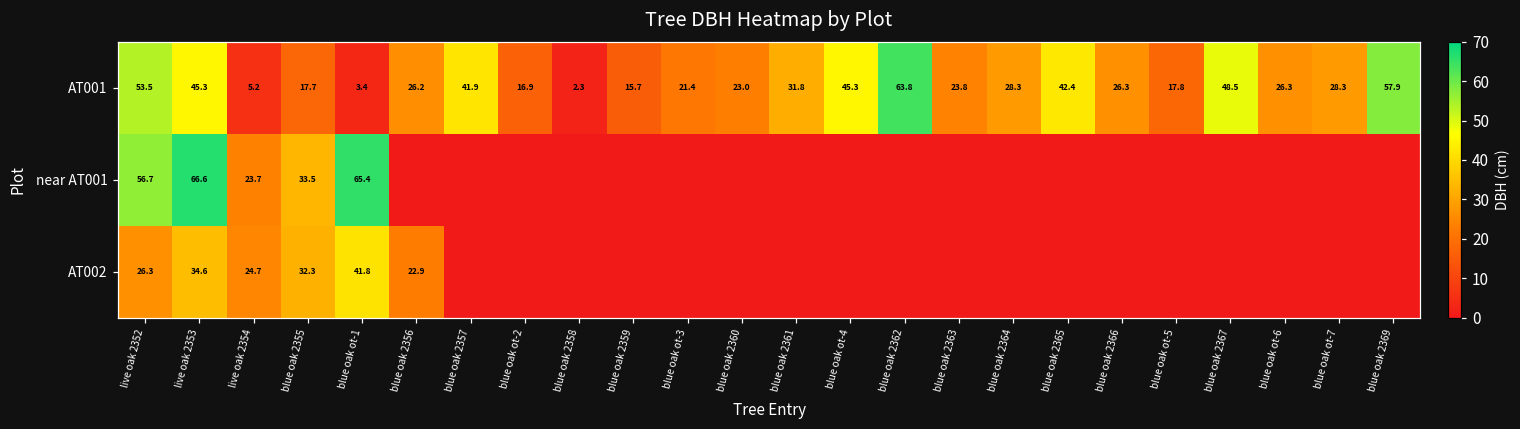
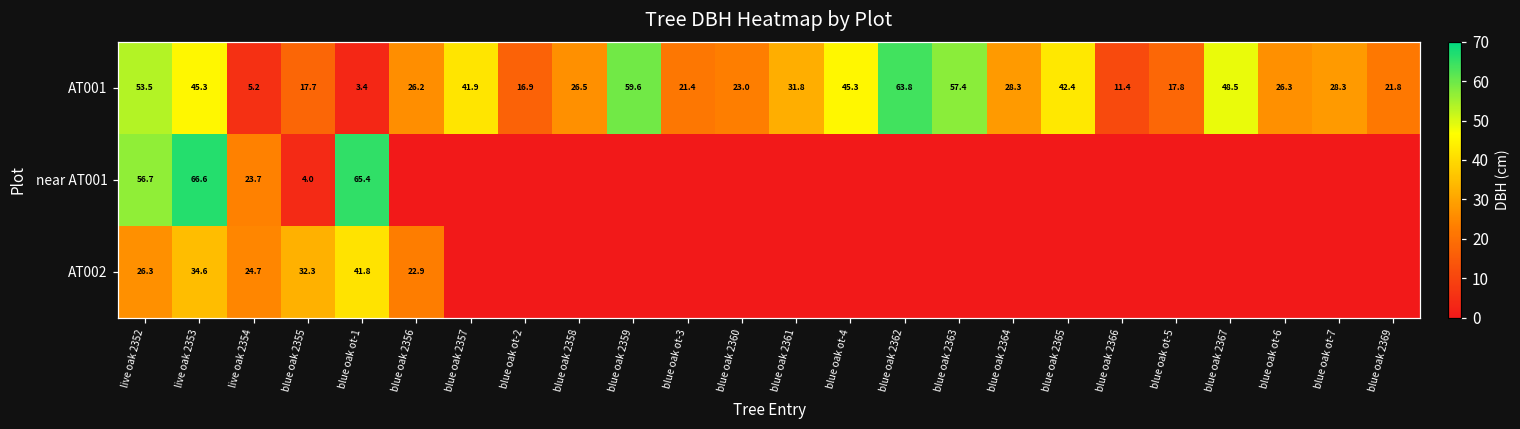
AT001, blue oak 2358: 2.3 -> 26.5
AT001, blue oak 2359: 15.7 -> 59.6
AT001, blue oak 2363: 23.8 -> 57.4
AT001, blue oak 2366: 26.3 -> 11.4
AT001, blue oak 2369: 57.9 -> 21.8
near AT001, blue oak 2355: 33.5 -> 4.0
